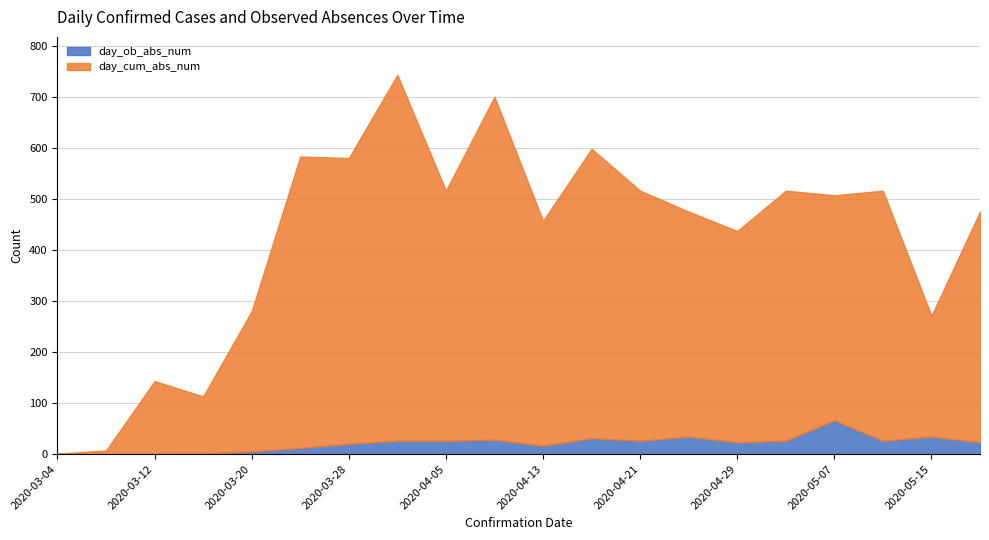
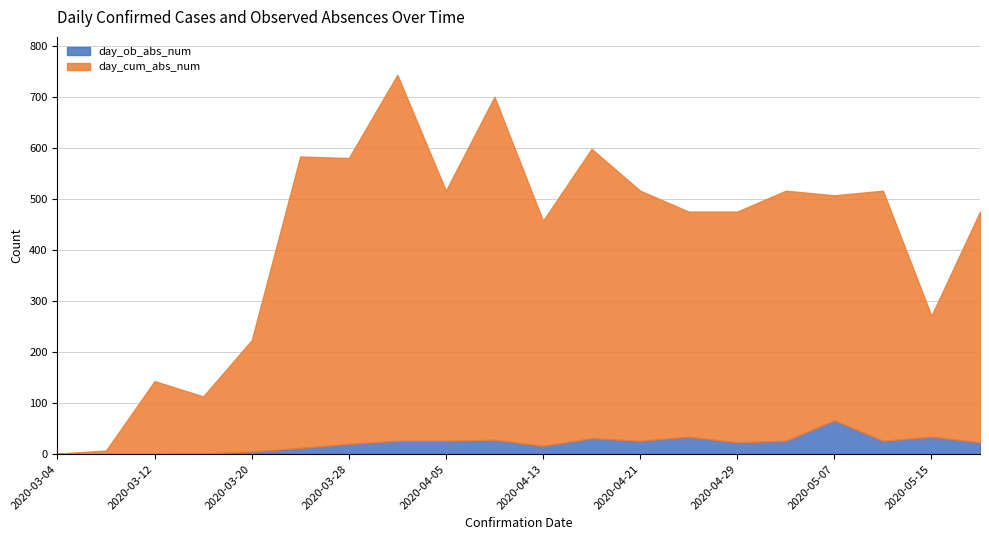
day_cum_abs_num, 2020-03-20: 280 -> 220
day_cum_abs_num, 2020-04-29: 410 -> 450
